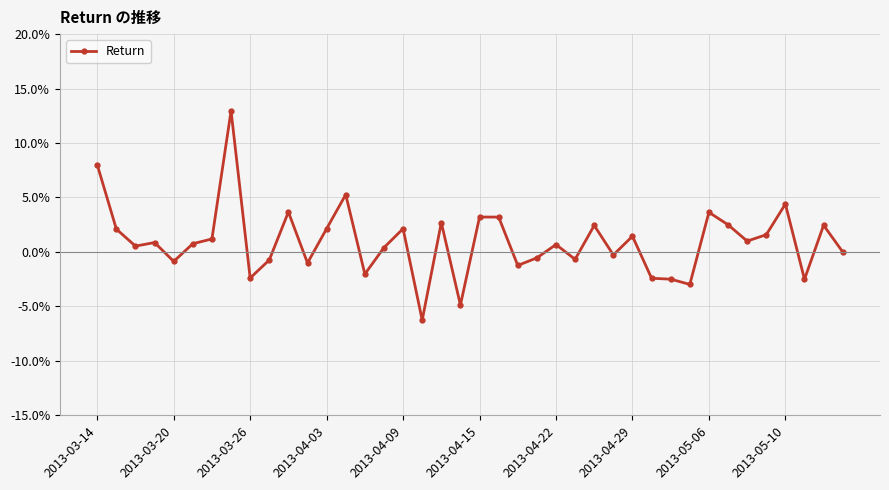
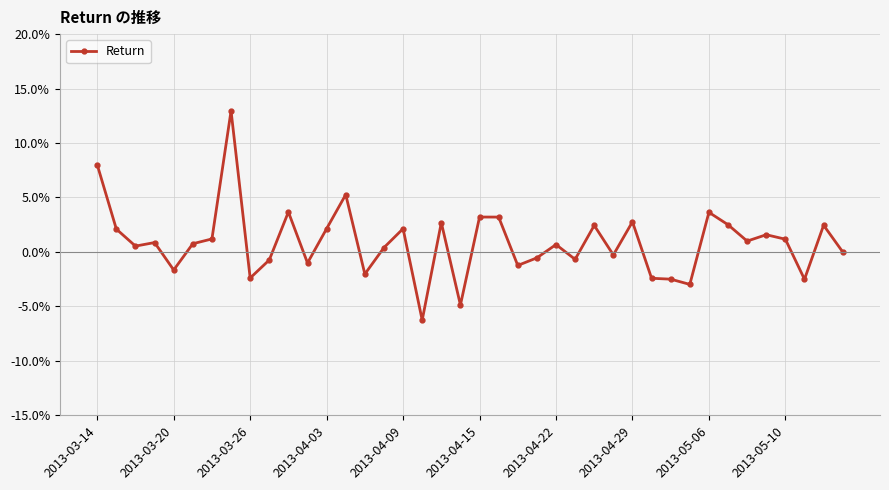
2013-03-20: -0.9% -> -1.7%
2013-04-29: 1.4% -> 2.8%
2013-05-10: 4.4% -> 1.2%
